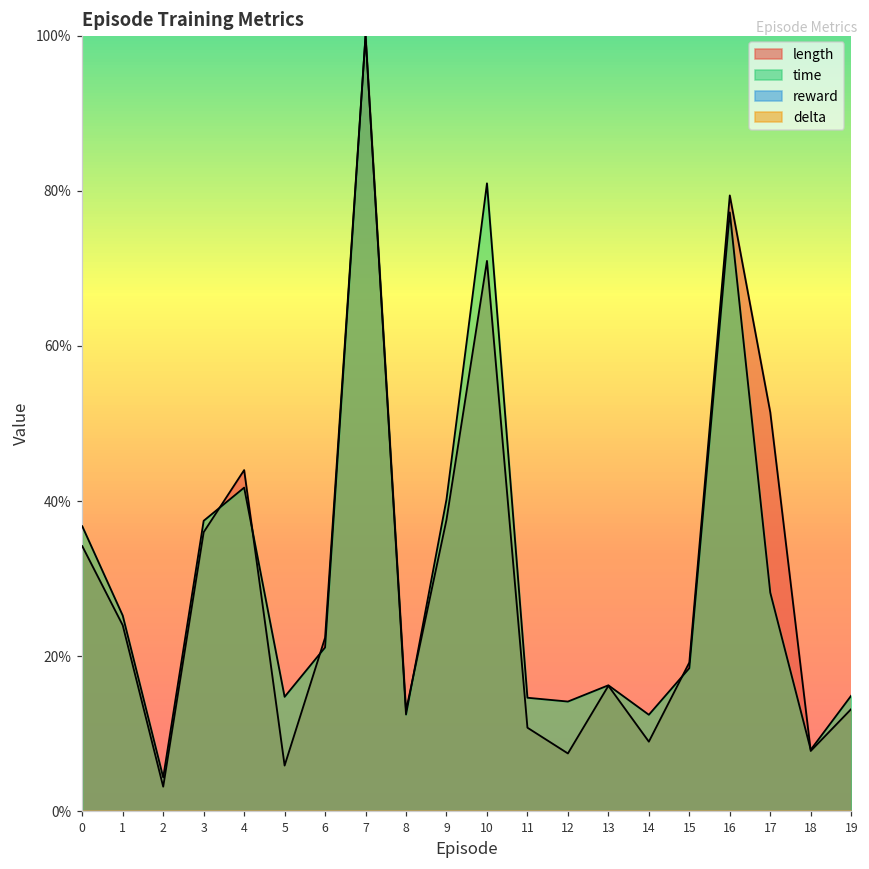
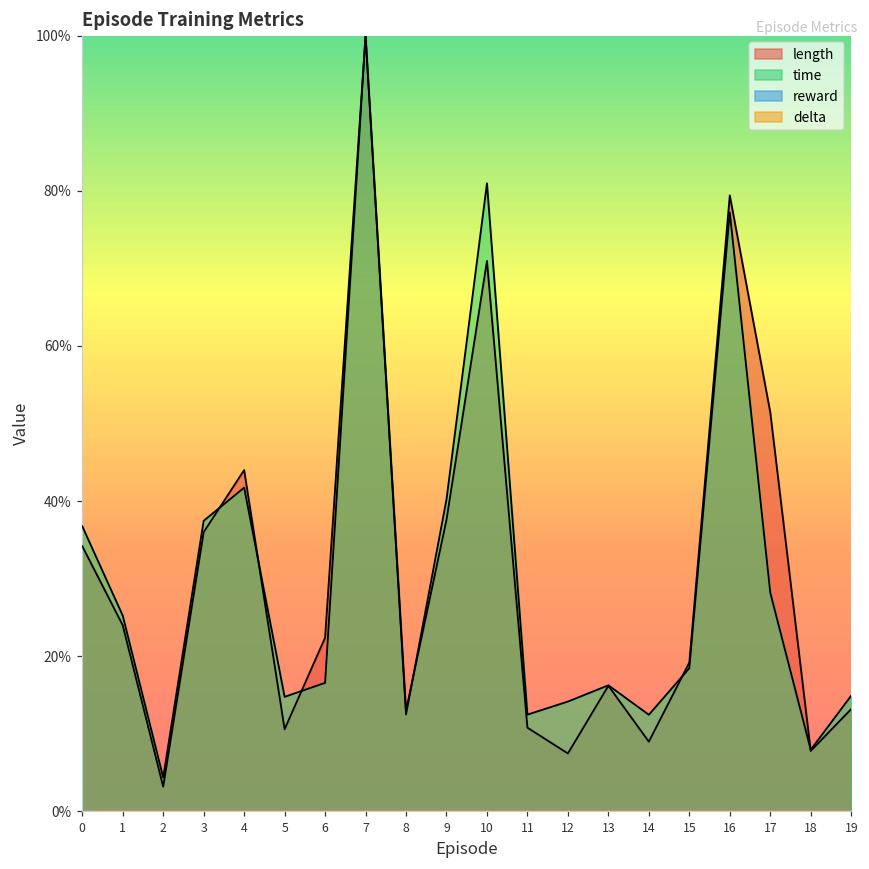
length, 5: 6% -> 11%
time, 6: 21% -> 17%
time, 11: 15% -> 12%
